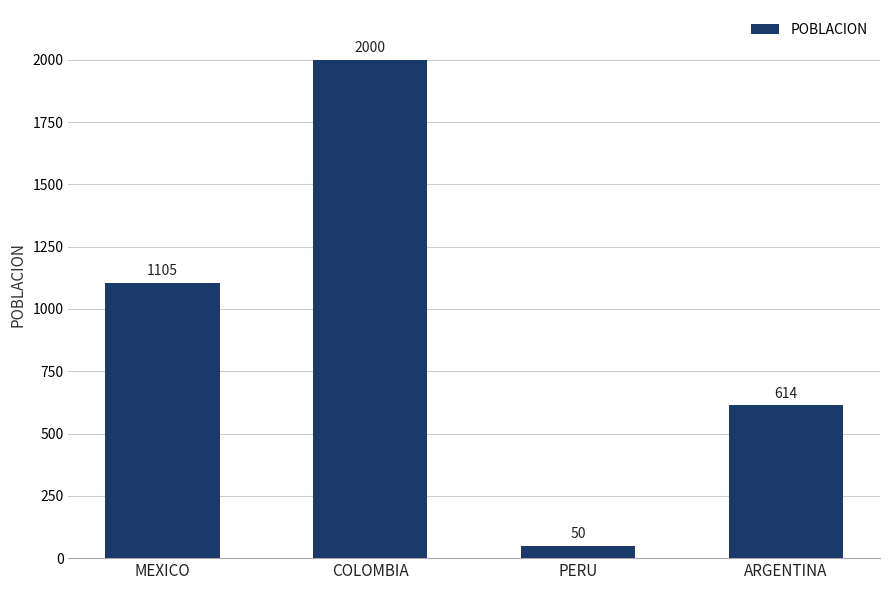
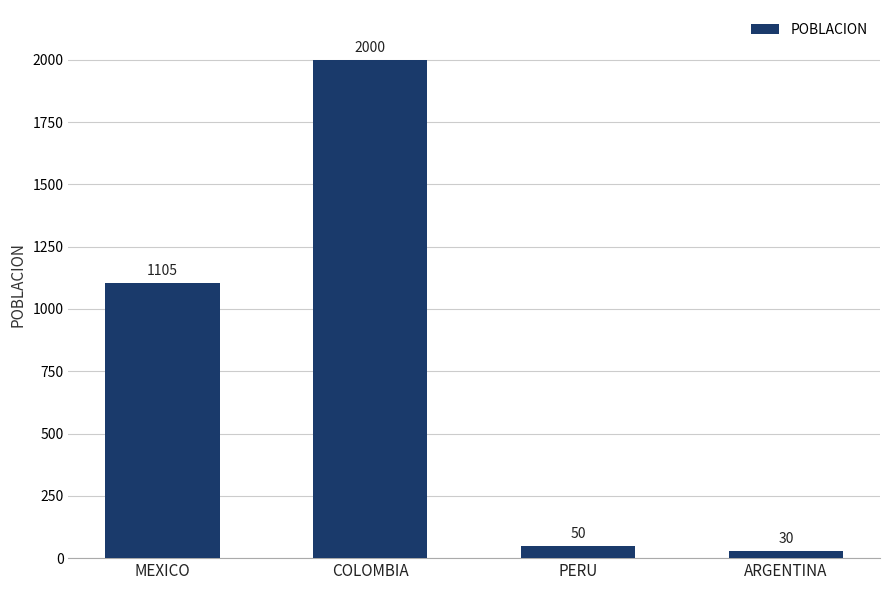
ARGENTINA: 614 -> 30
